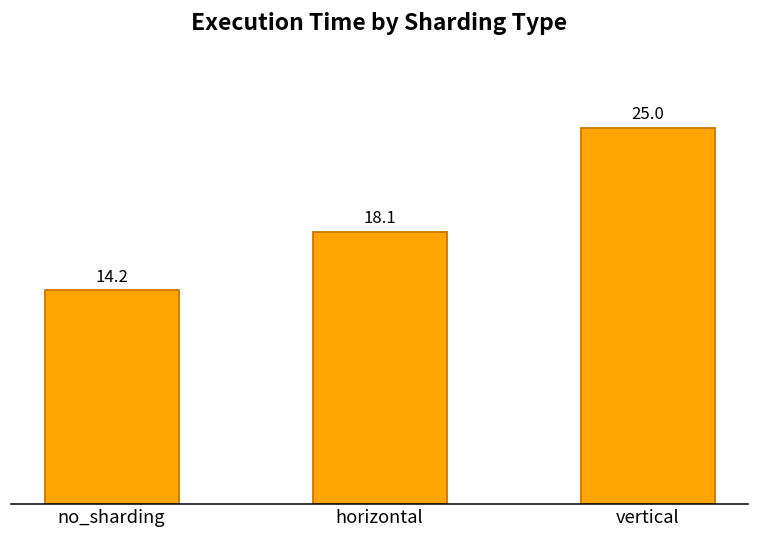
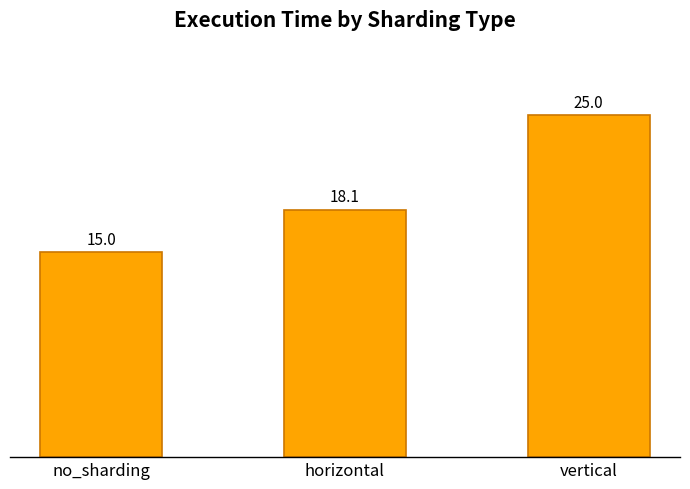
no_sharding: 14.2 -> 15.0
